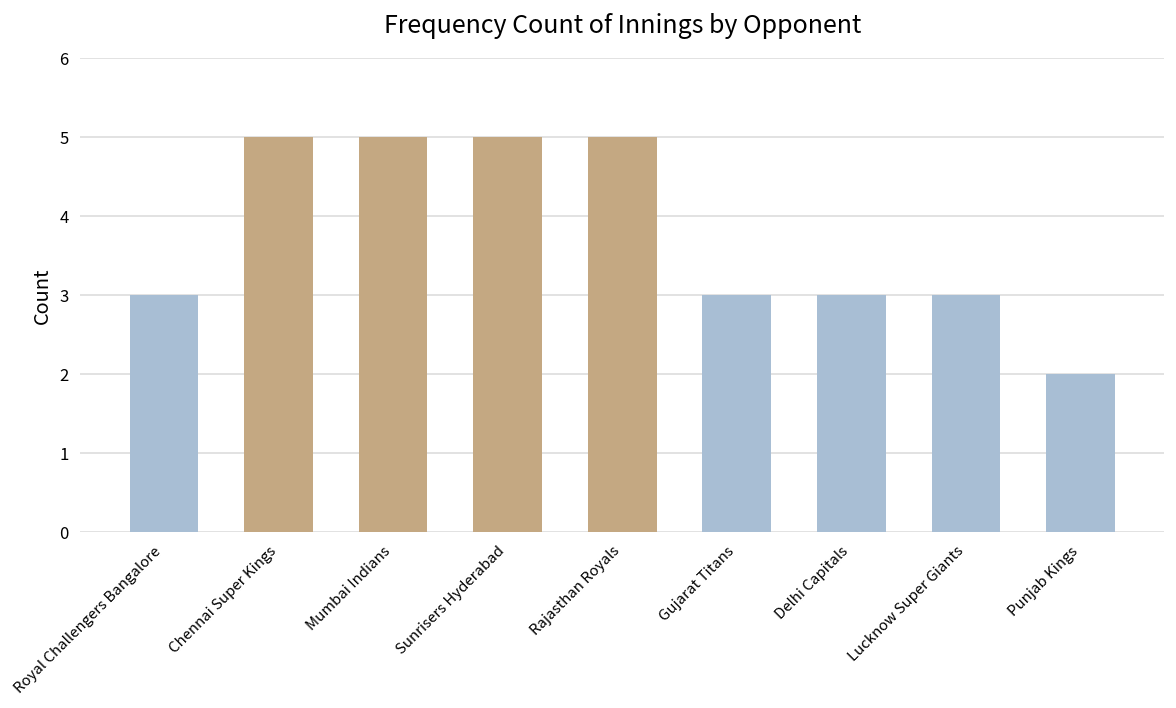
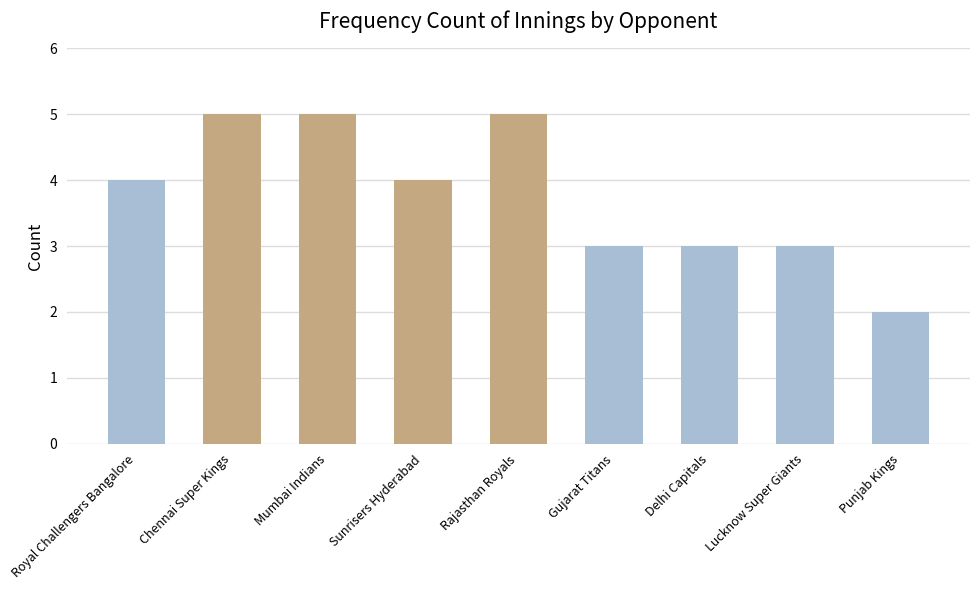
Royal Challengers Bangalore: 3 -> 4
Sunrisers Hyderabad: 5 -> 4
